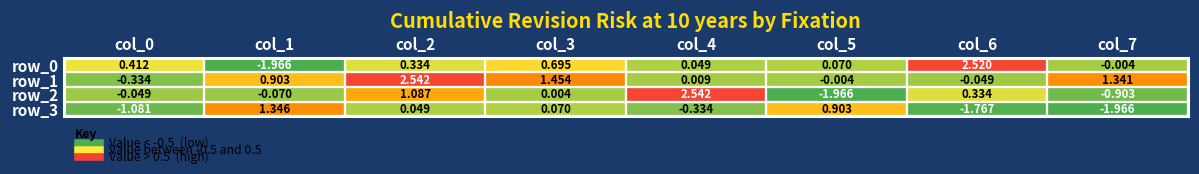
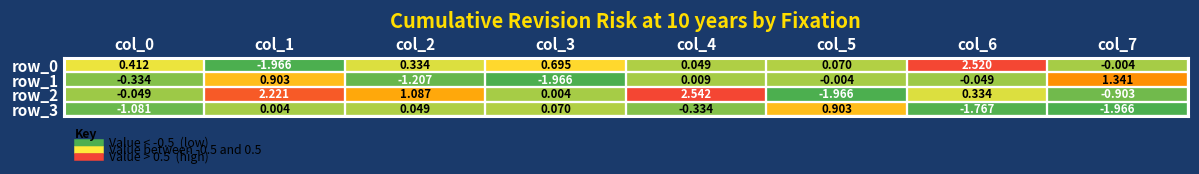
row_1, col_2: 2.542 -> -1.207
row_1, col_3: 1.454 -> -1.966
row_2, col_1: -0.070 -> 2.221
row_3, col_1: 1.346 -> 0.004
